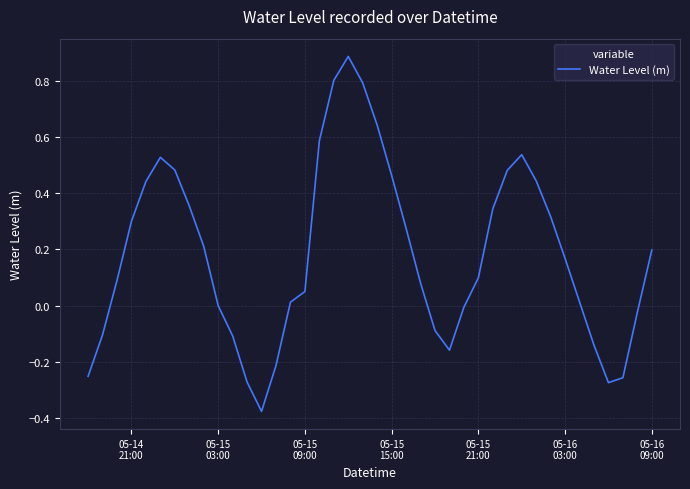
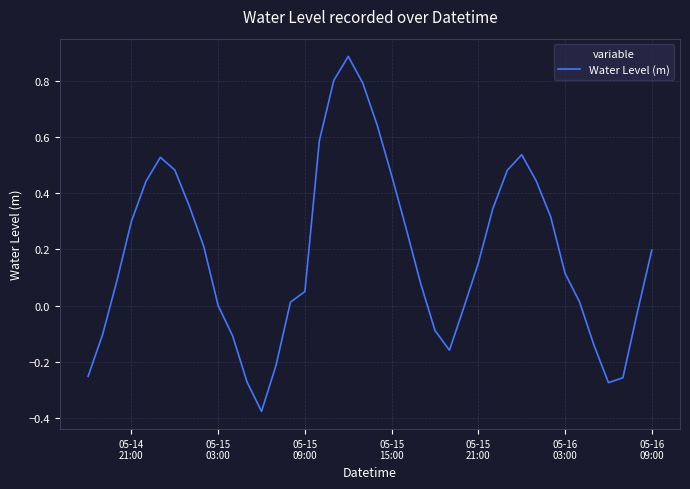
05-15 21:00: 0.10 -> 0.15
05-16 03:00: 0.17 -> 0.11
